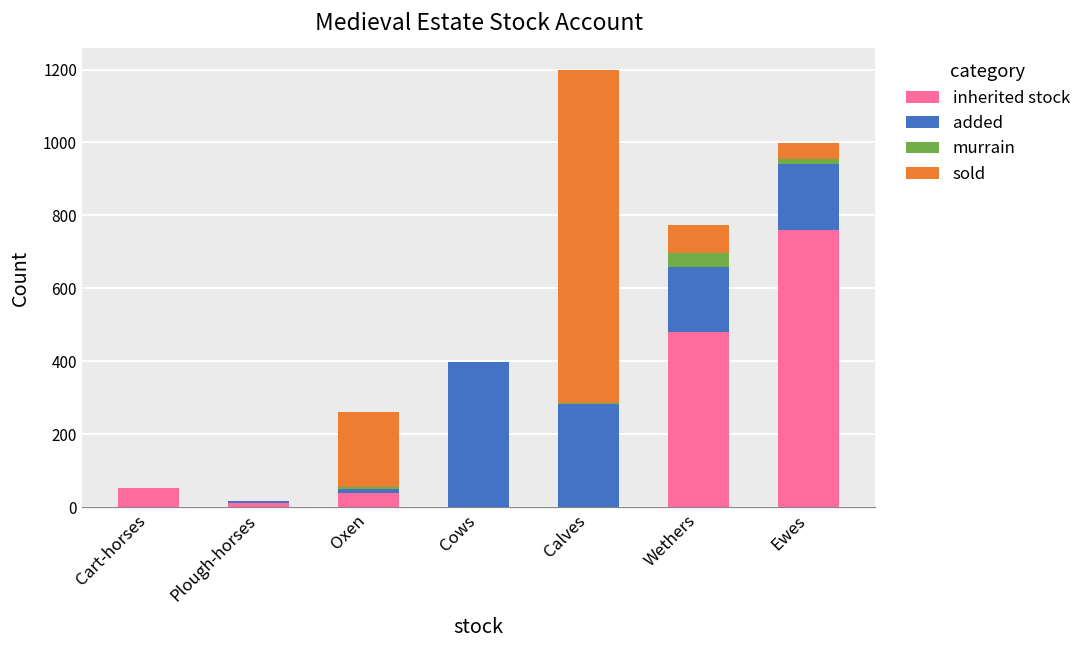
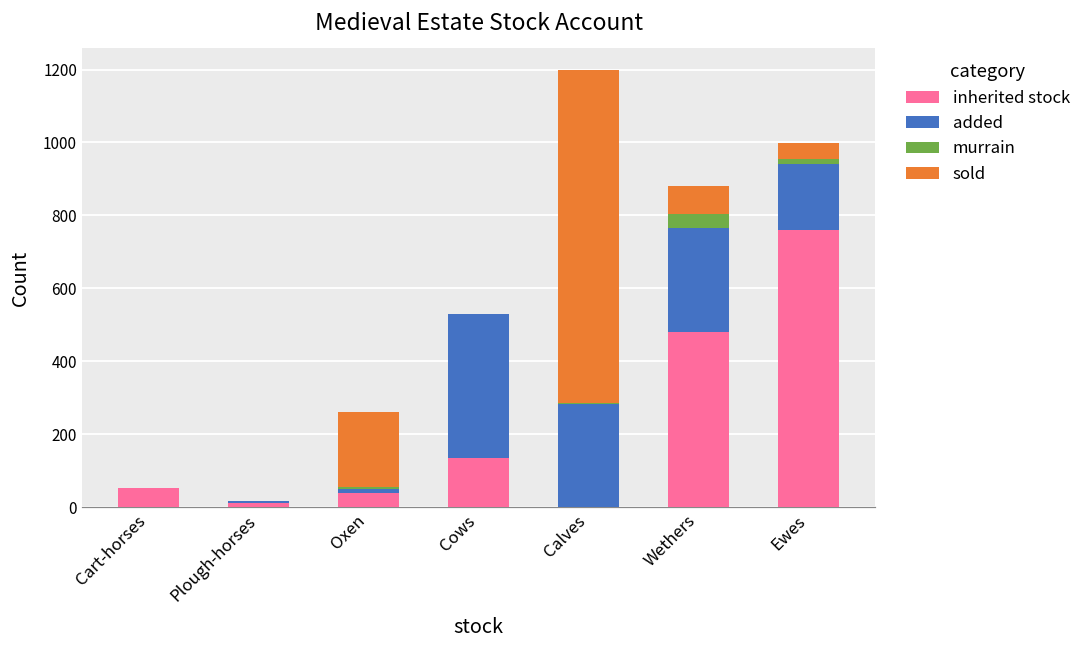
inherited stock, Cows: 0 -> 130
added, Wethers: 180 -> 290
